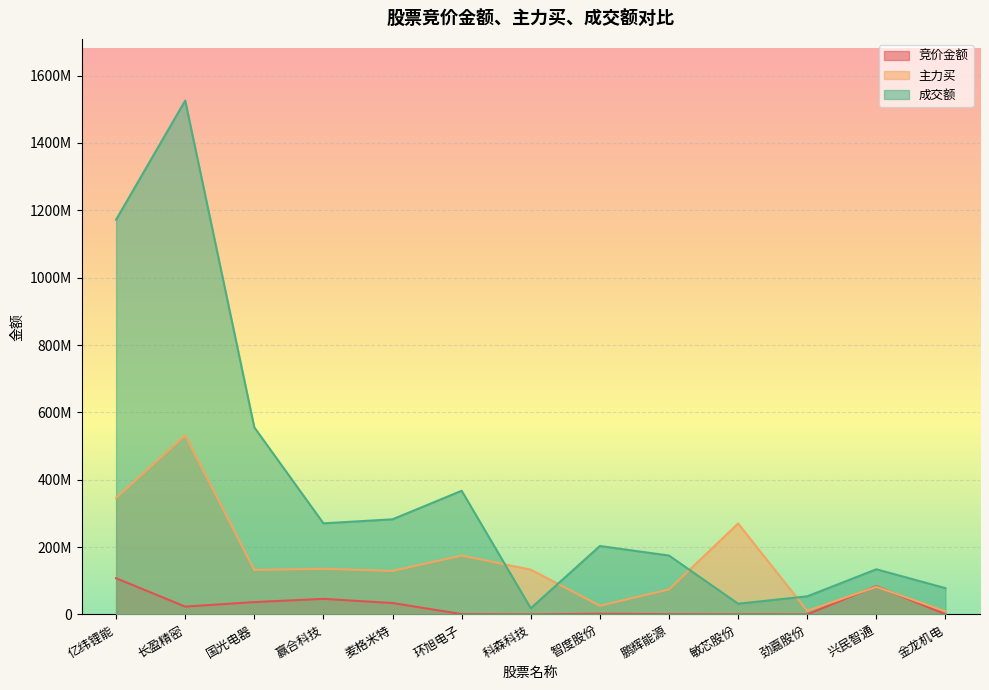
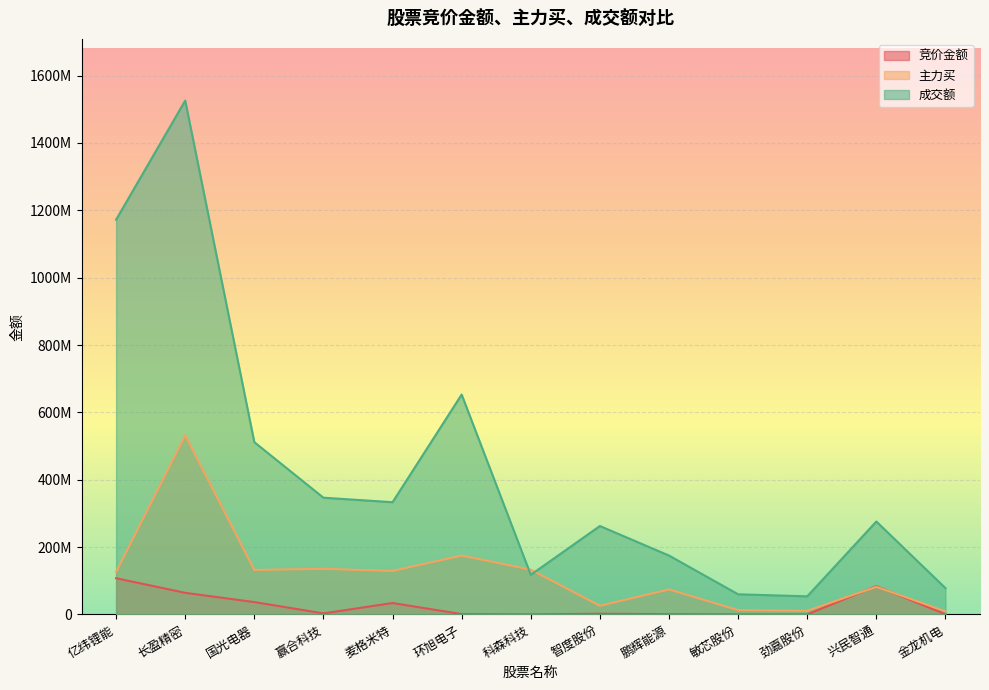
主力买, 亿纬锂能: 350000000 -> 130000000
竞价金额, 长盈精密: 20000000 -> 60000000
成交额, 国光电器: 560000000 -> 510000000
竞价金额, 赢合科技: 50000000 -> 0
成交额, 赢合科技: 270000000 -> 350000000
成交额, 麦格米特: 280000000 -> 330000000
成交额, 环旭电子: 370000000 -> 650000000
成交额, 科森科技: 20000000 -> 120000000
成交额, 智度股份: 200000000 -> 260000000
主力买, 敏芯股份: 270000000 -> 10000000
成交额, 敏芯股份: 30000000 -> 60000000
成交额, 兴民智通: 130000000 -> 280000000
